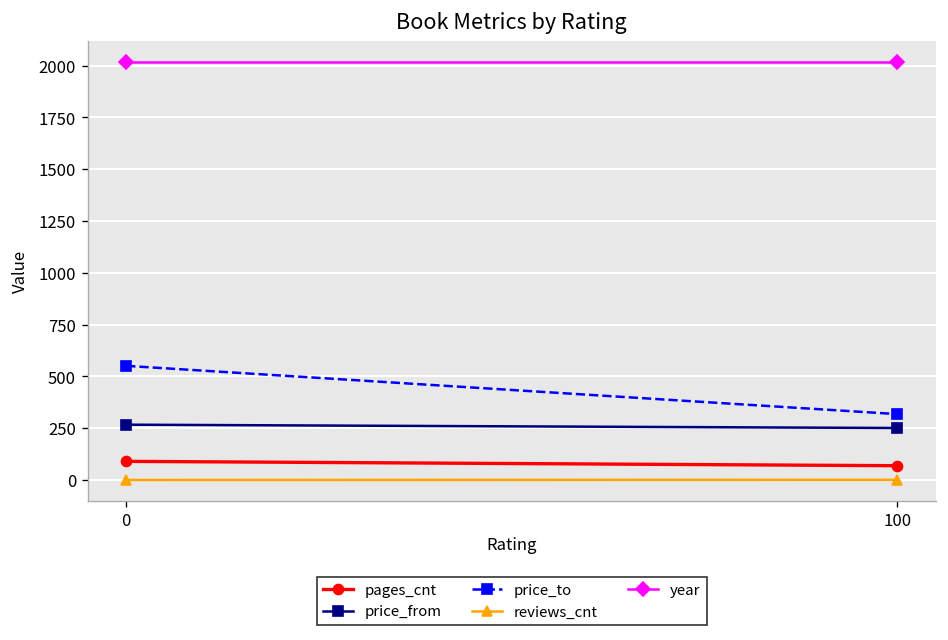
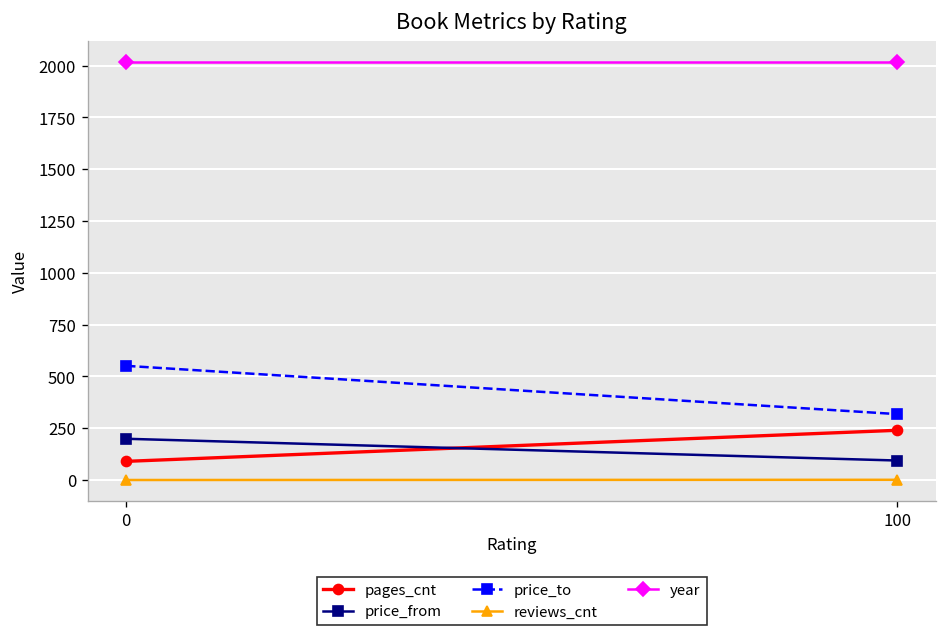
price_from, 0: 270 -> 200
pages_cnt, 100: 70 -> 240
price_from, 100: 250 -> 90
